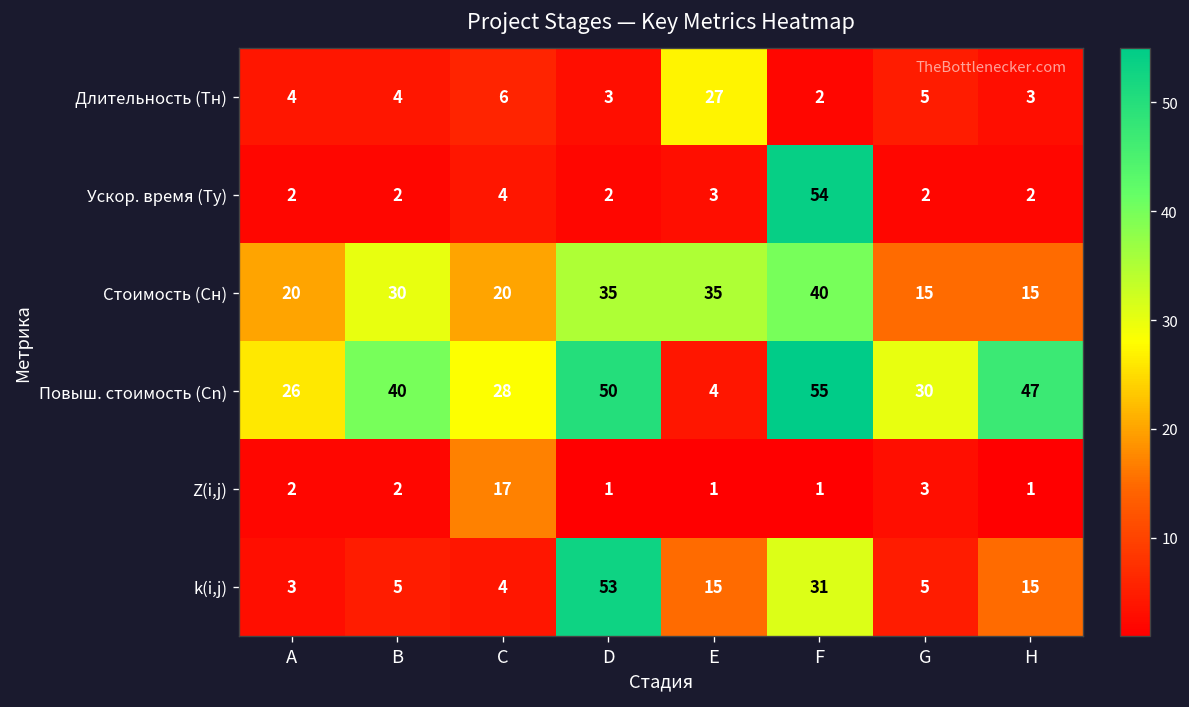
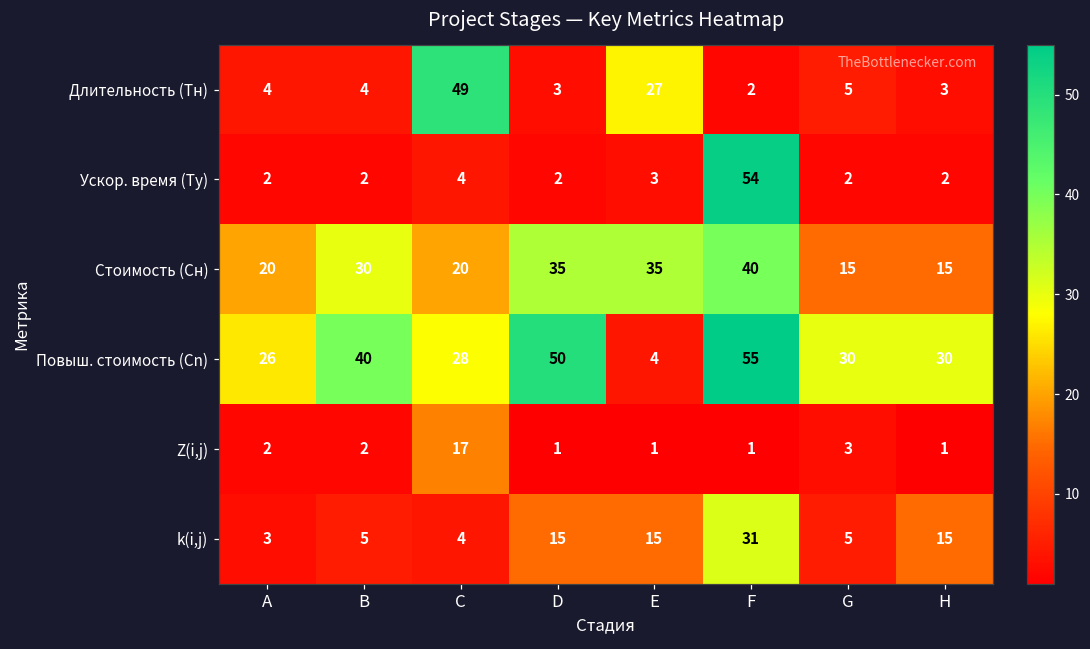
Длительность (Tн), C: 6 -> 49
Повыш. стоимость (Cn), H: 47 -> 30
k(i,j), D: 53 -> 15
